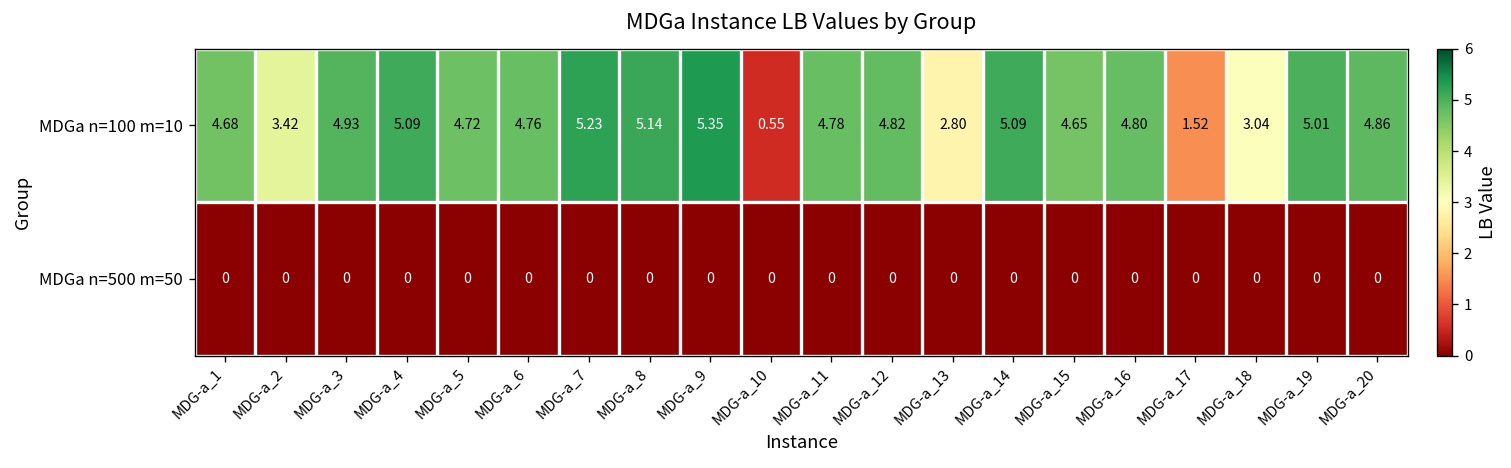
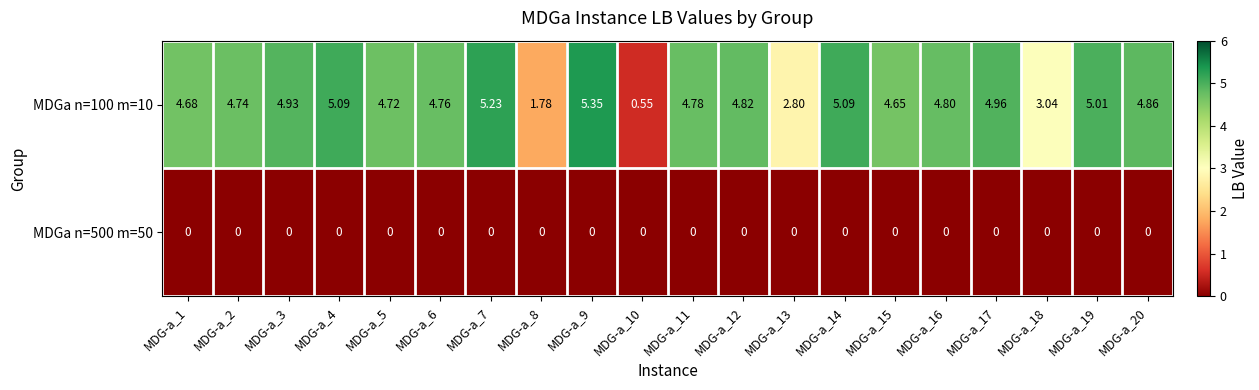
MDGa n=100 m=10, MDG-a_2: 3.42 -> 4.74
MDGa n=100 m=10, MDG-a_8: 5.14 -> 1.78
MDGa n=100 m=10, MDG-a_17: 1.52 -> 4.96
